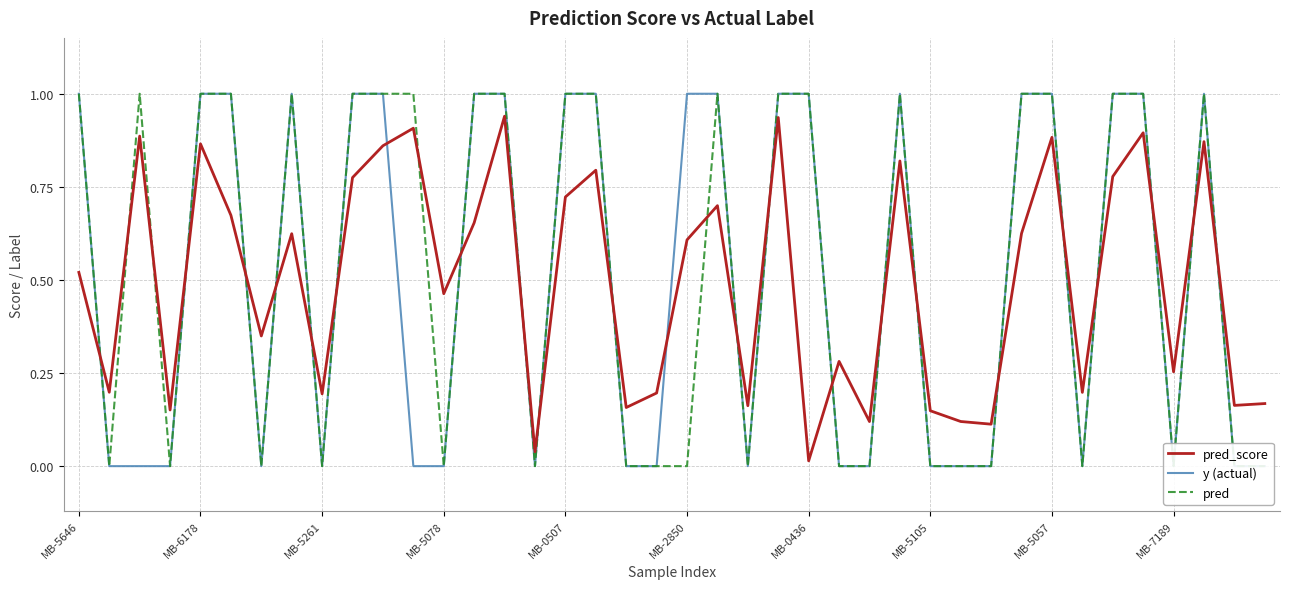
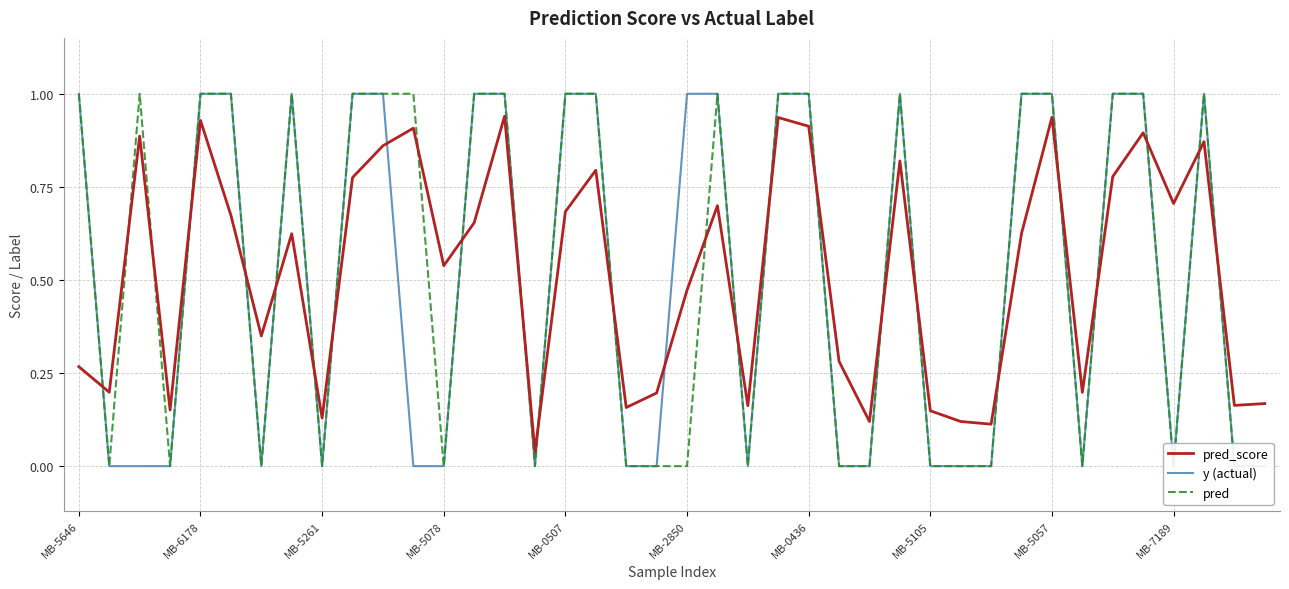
pred_score, MB-5646: 0.52 -> 0.27
pred_score, MB-6178: 0.87 -> 0.93
pred_score, MB-5261: 0.19 -> 0.13
pred_score, MB-5078: 0.46 -> 0.54
pred_score, MB-0507: 0.72 -> 0.68
pred_score, MB-2850: 0.61 -> 0.47
pred_score, MB-0436: 0.01 -> 0.91
pred_score, MB-5057: 0.88 -> 0.94
pred_score, MB-7189: 0.25 -> 0.71
